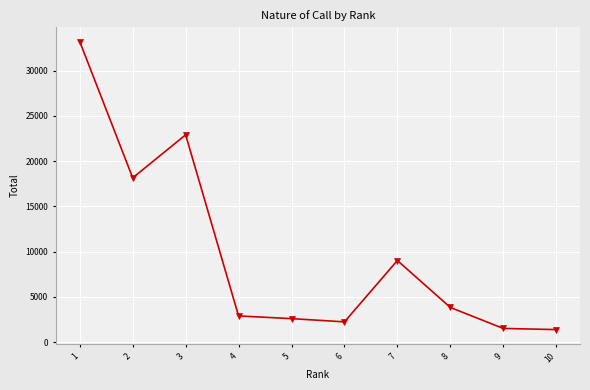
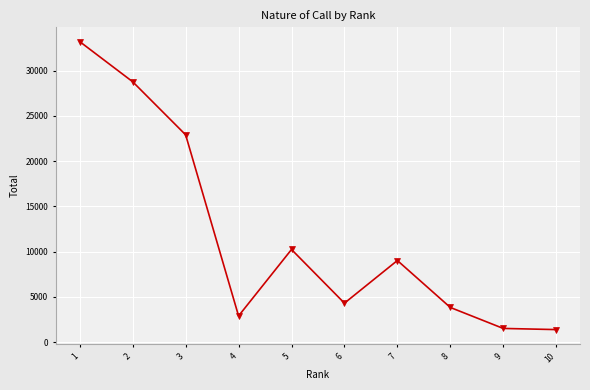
2: 18000 -> 29000
5: 3000 -> 10000
6: 2000 -> 4000
